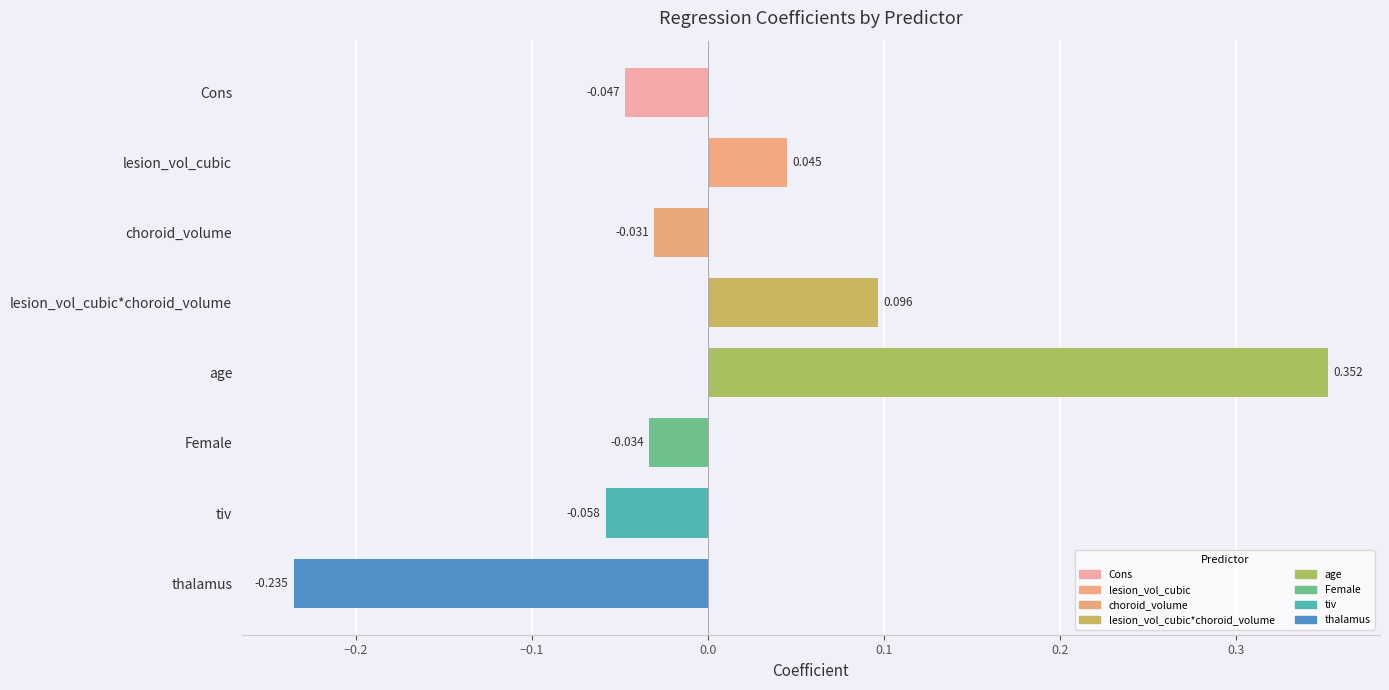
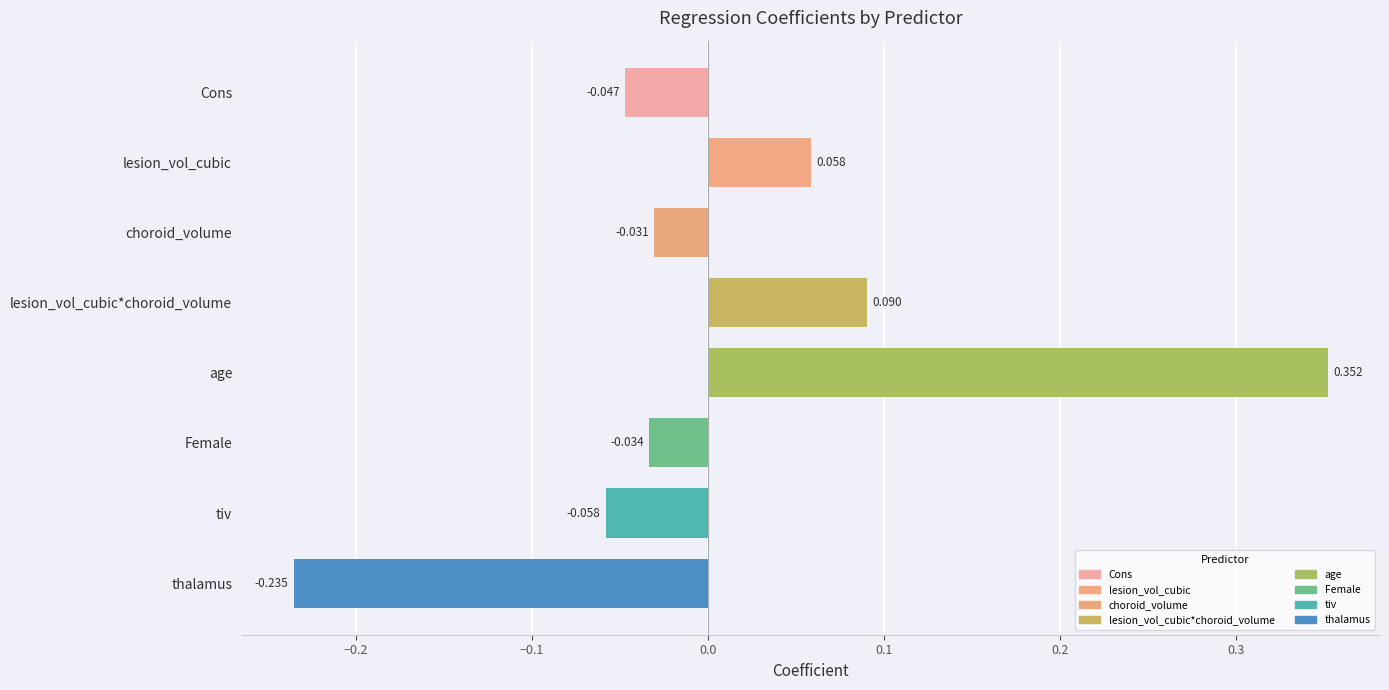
lesion_vol_cubic: 0.045 -> 0.058
lesion_vol_cubic*choroid_volume: 0.096 -> 0.090
